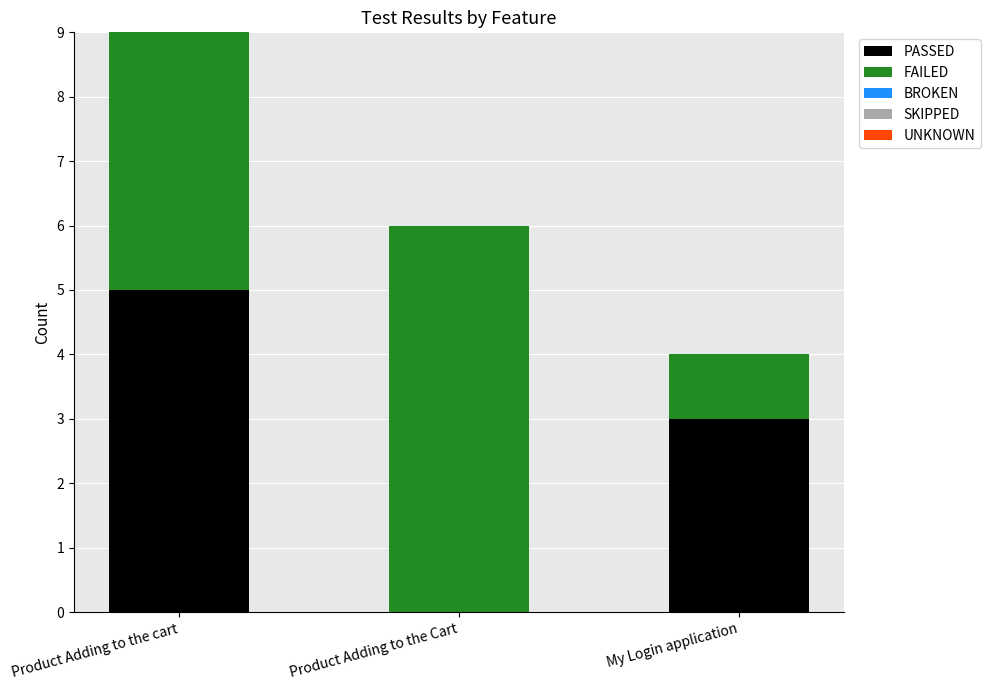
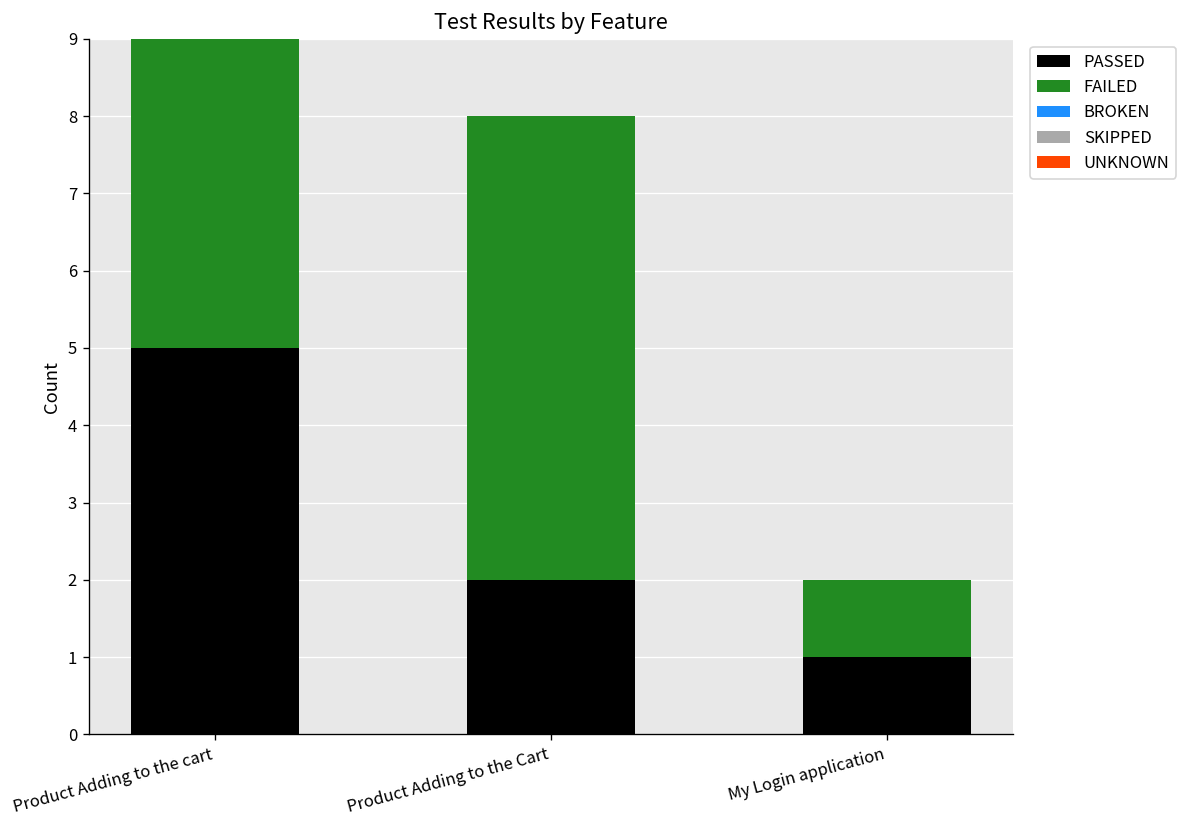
PASSED, Product Adding to the Cart: 0 -> 2
PASSED, My Login application: 3 -> 1
